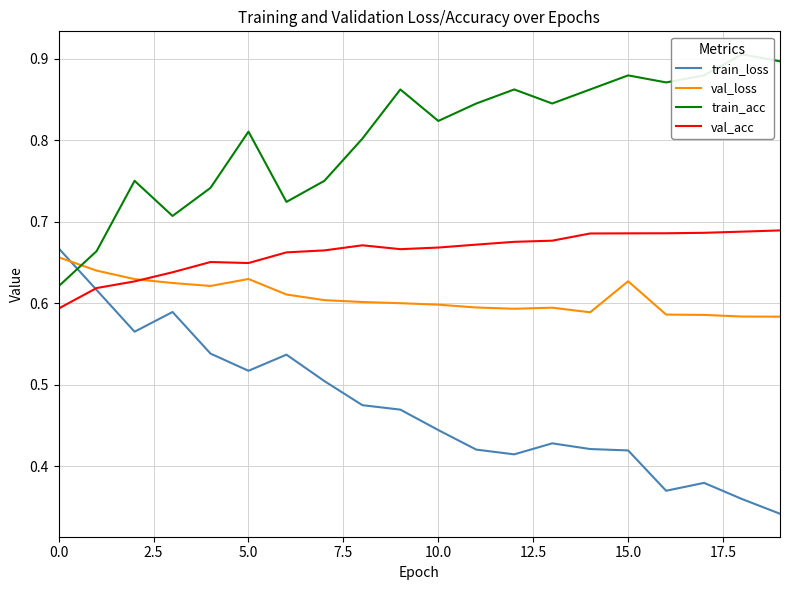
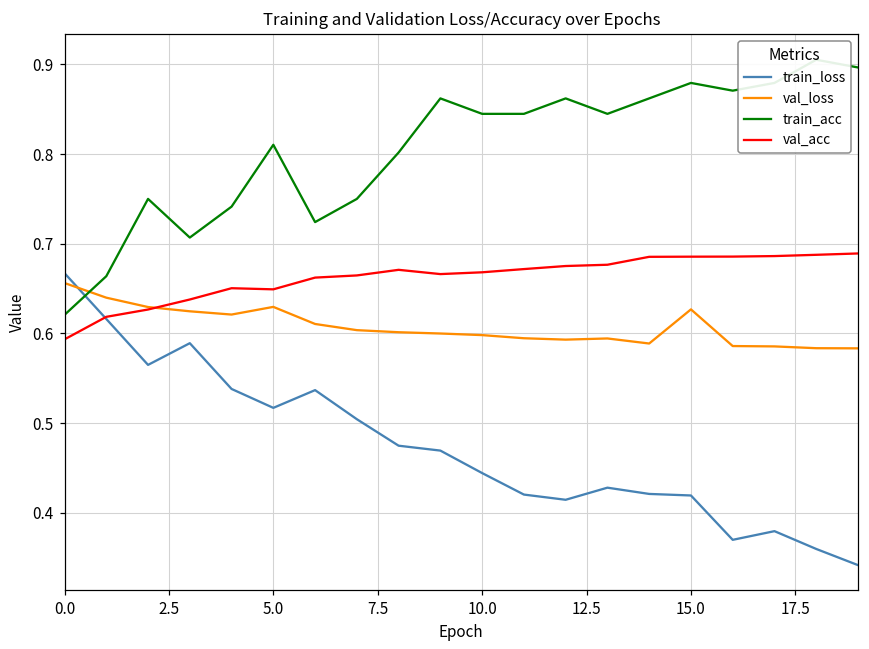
train_acc, 10.0: 0.82 -> 0.84
